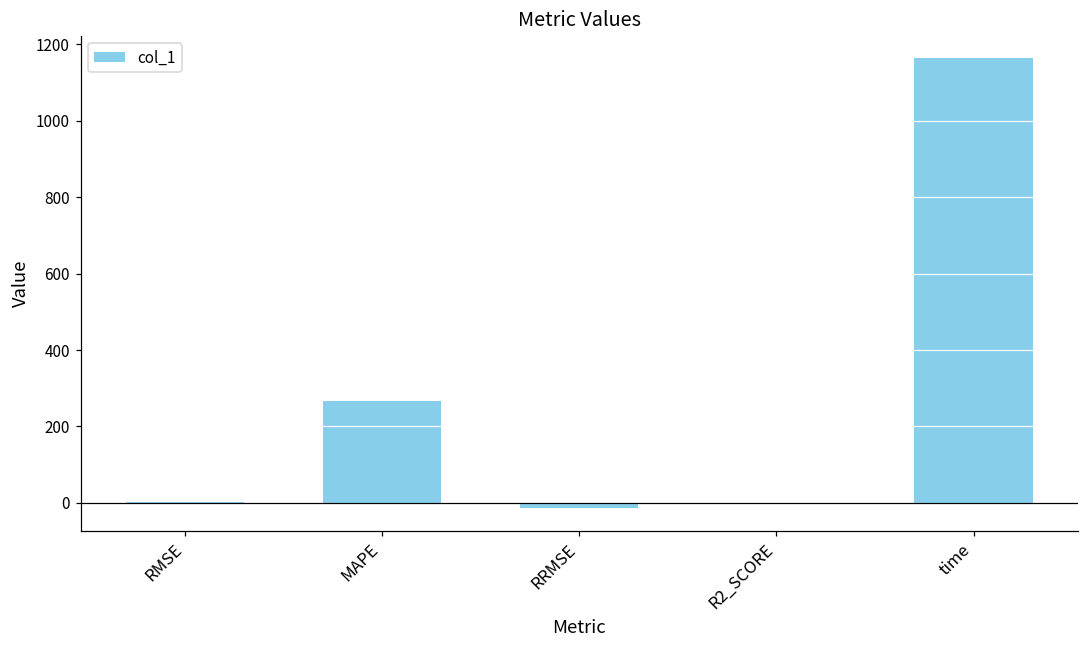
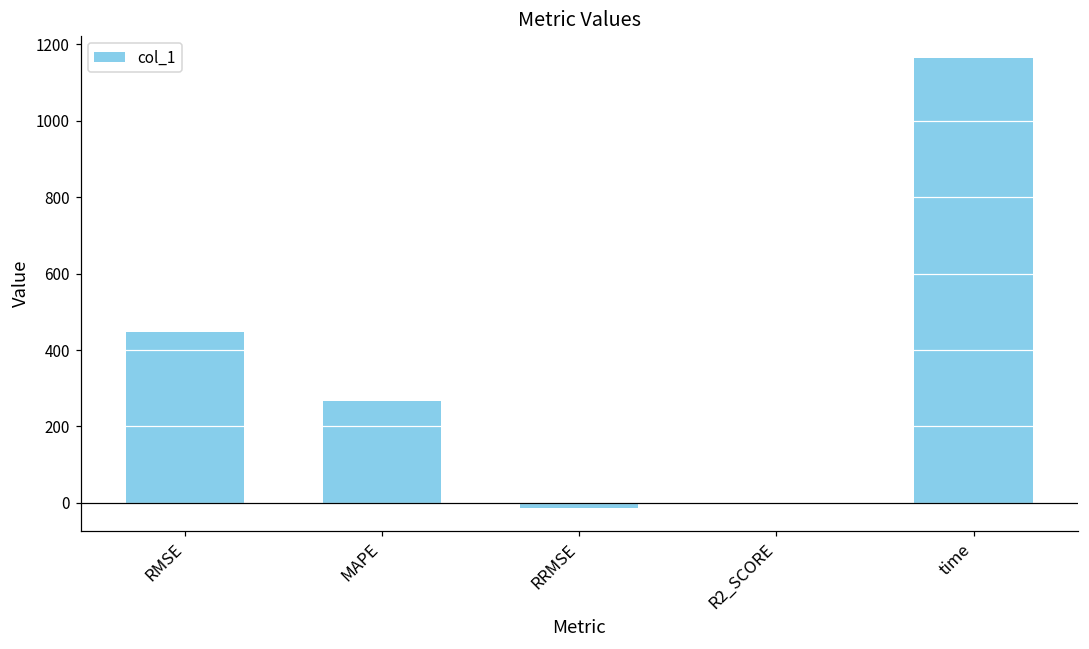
RMSE: 0 -> 450
